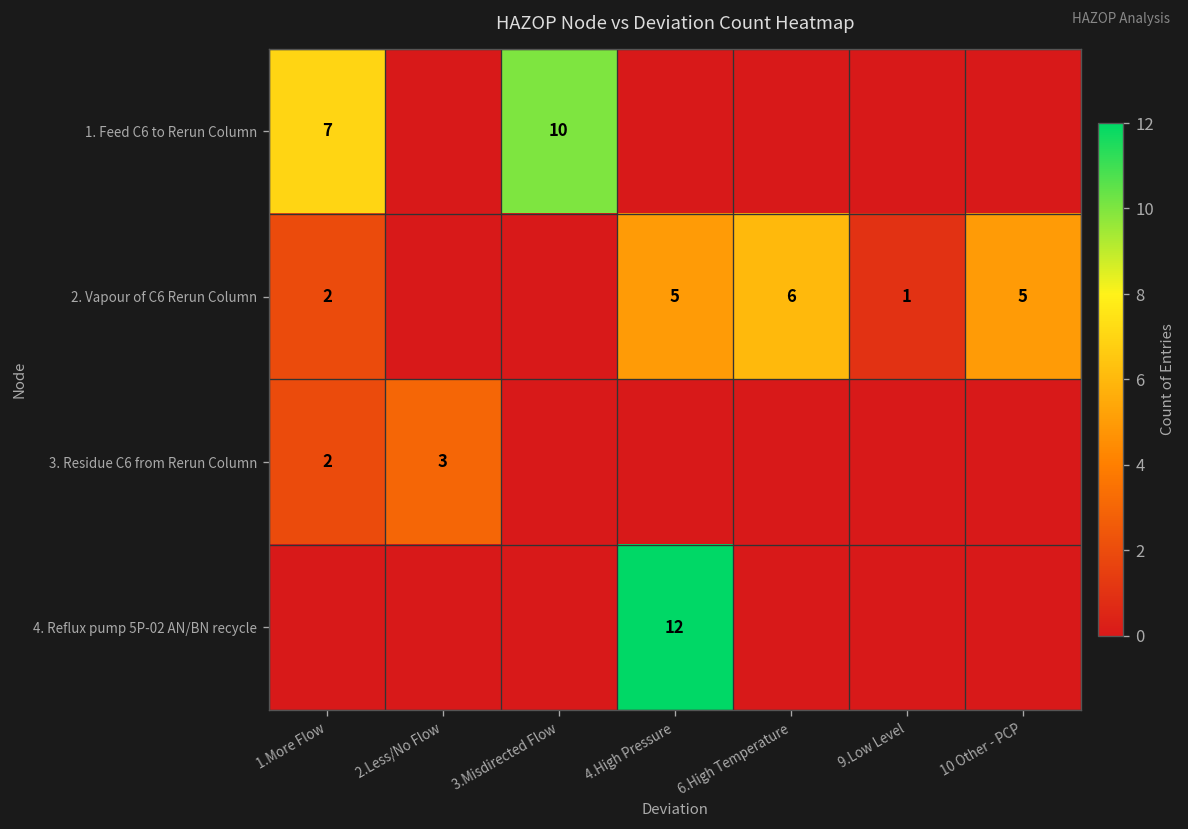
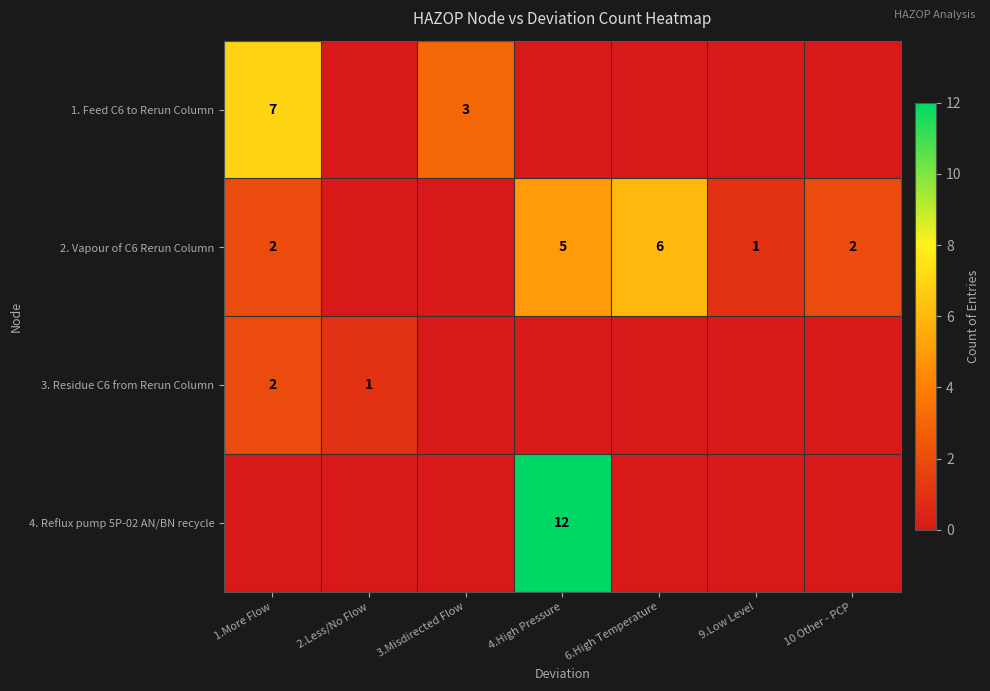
1. Feed C6 to Rerun Column, 3.Misdirected Flow: 10 -> 3
2. Vapour of C6 Rerun Column, 10 Other - PCP: 5 -> 2
3. Residue C6 from Rerun Column, 2.Less/No Flow: 3 -> 1
